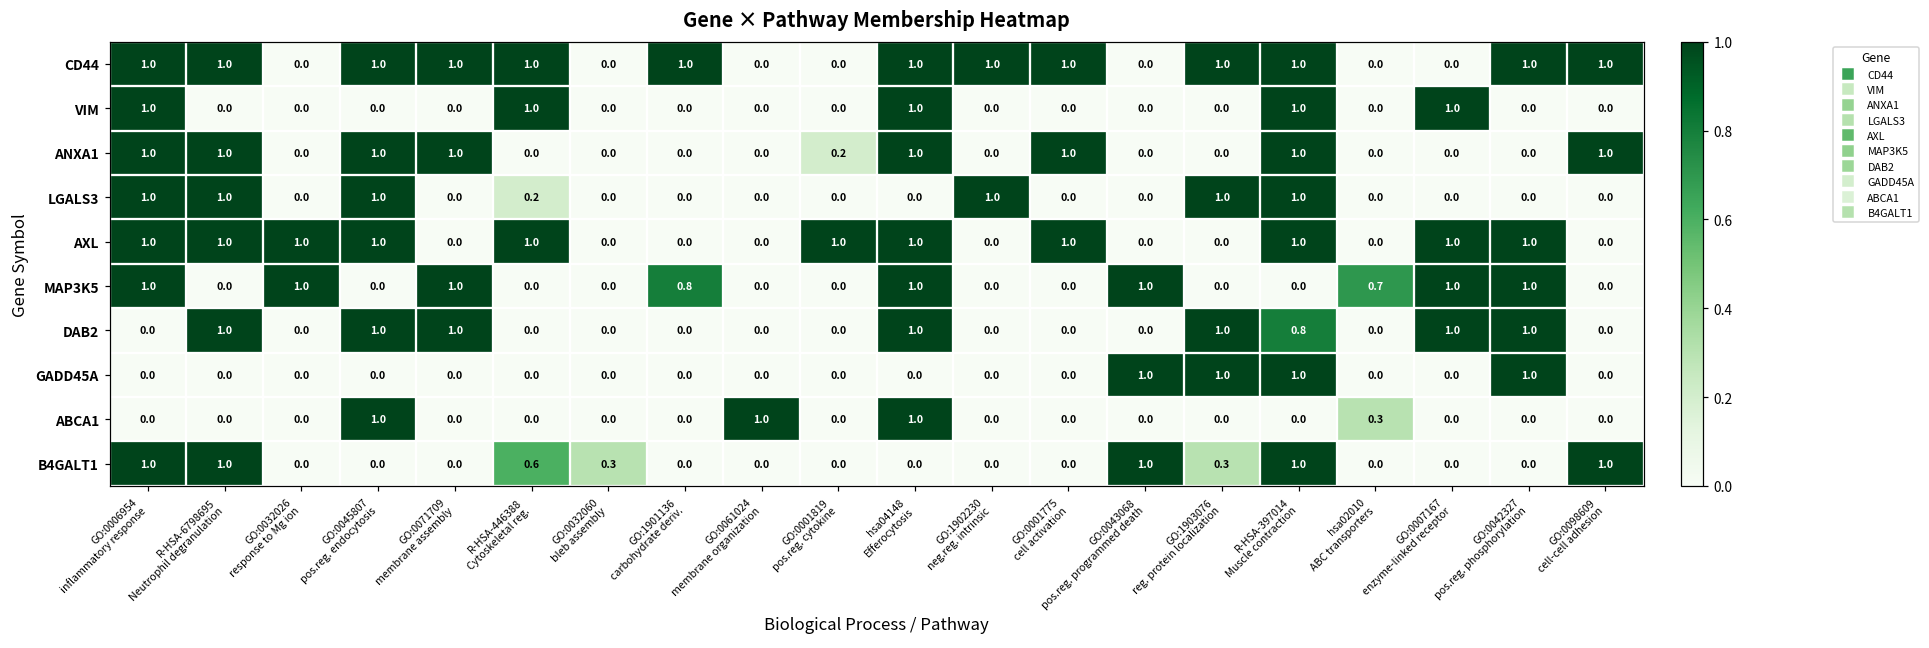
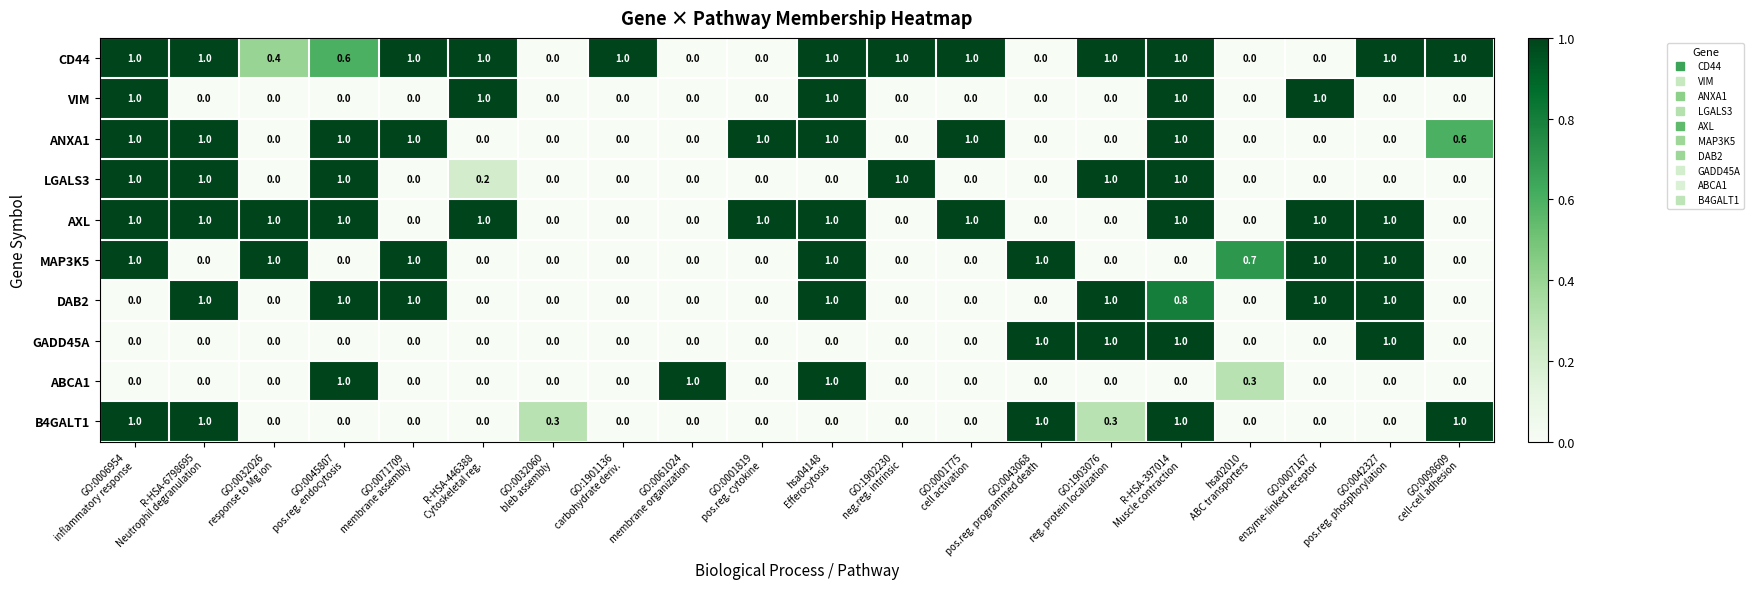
CD44, GO:0032026 response to Mg ion: 0.0 -> 0.4
CD44, GO:0045807 pos.reg. endocytosis: 1.0 -> 0.6
ANXA1, GO:0001819 pos.reg. cytokine: 0.2 -> 1.0
ANXA1, GO:0098609 cell-cell adhesion: 1.0 -> 0.6
MAP3K5, GO:1901136 carbohydrate deriv.: 0.8 -> 0.0
B4GALT1, R-HSA-446388 Cytoskeletal reg.: 0.6 -> 0.0
